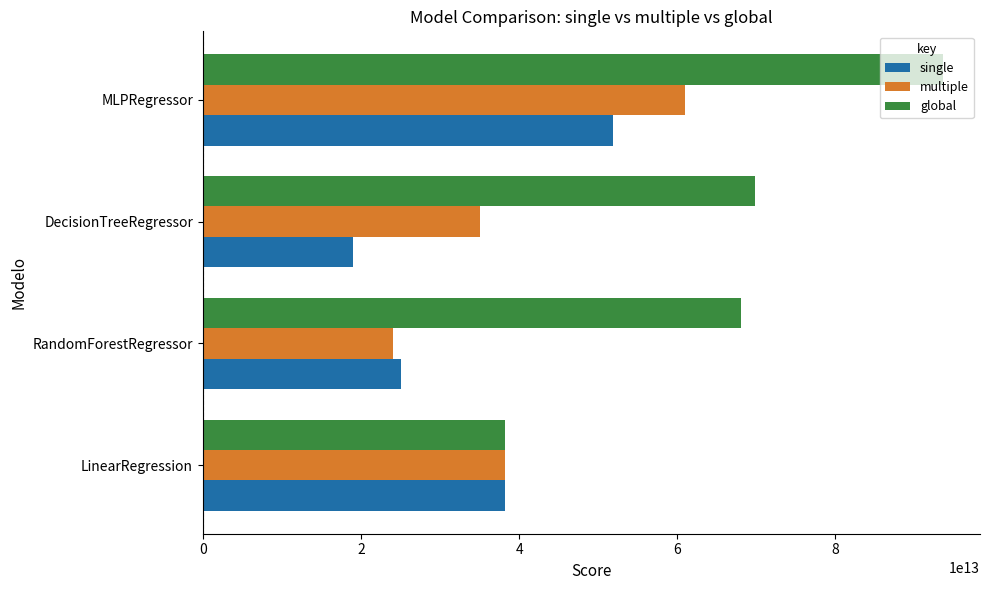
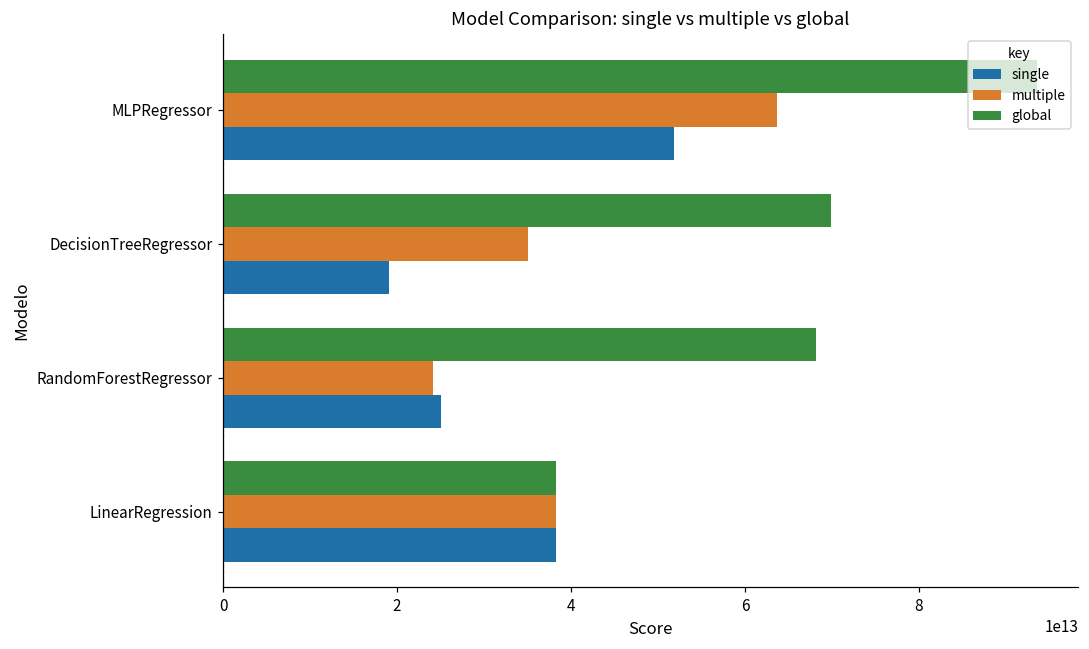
multiple, MLPRegressor: 61000000000000 -> 64000000000000
